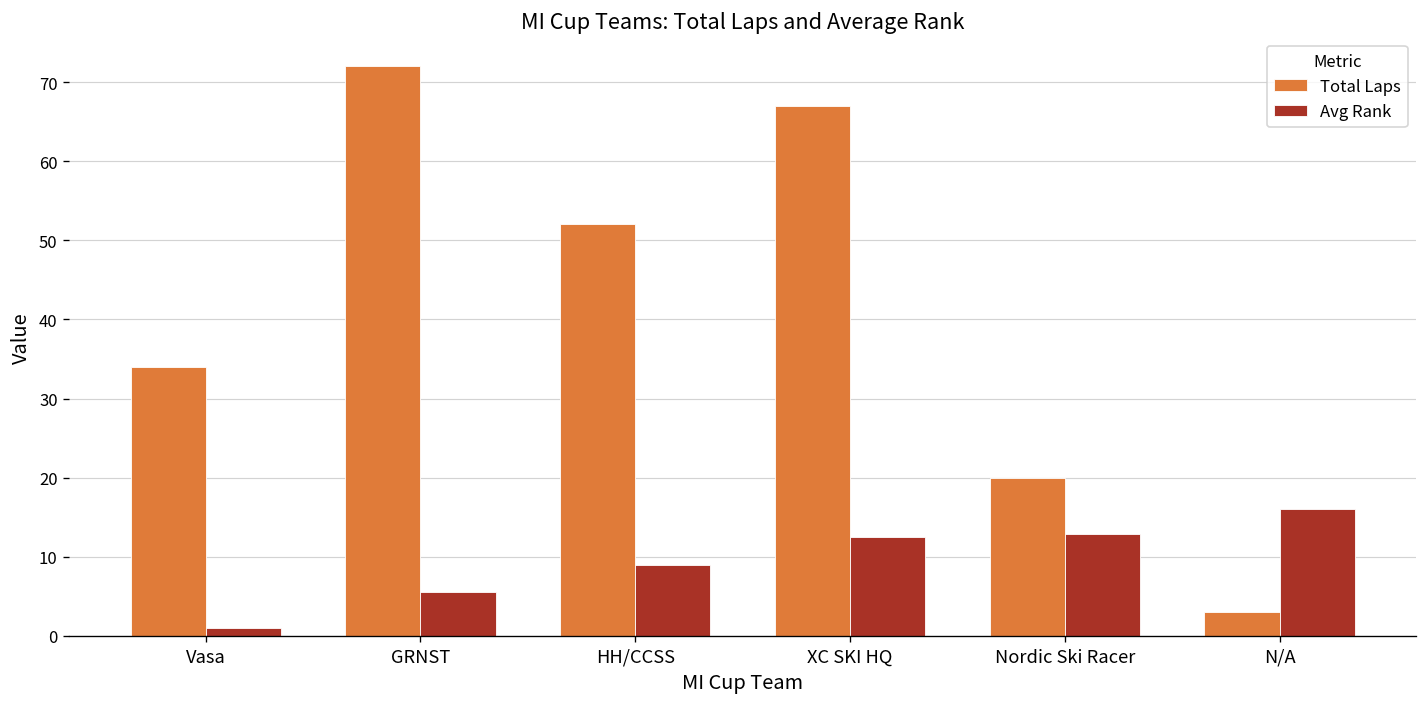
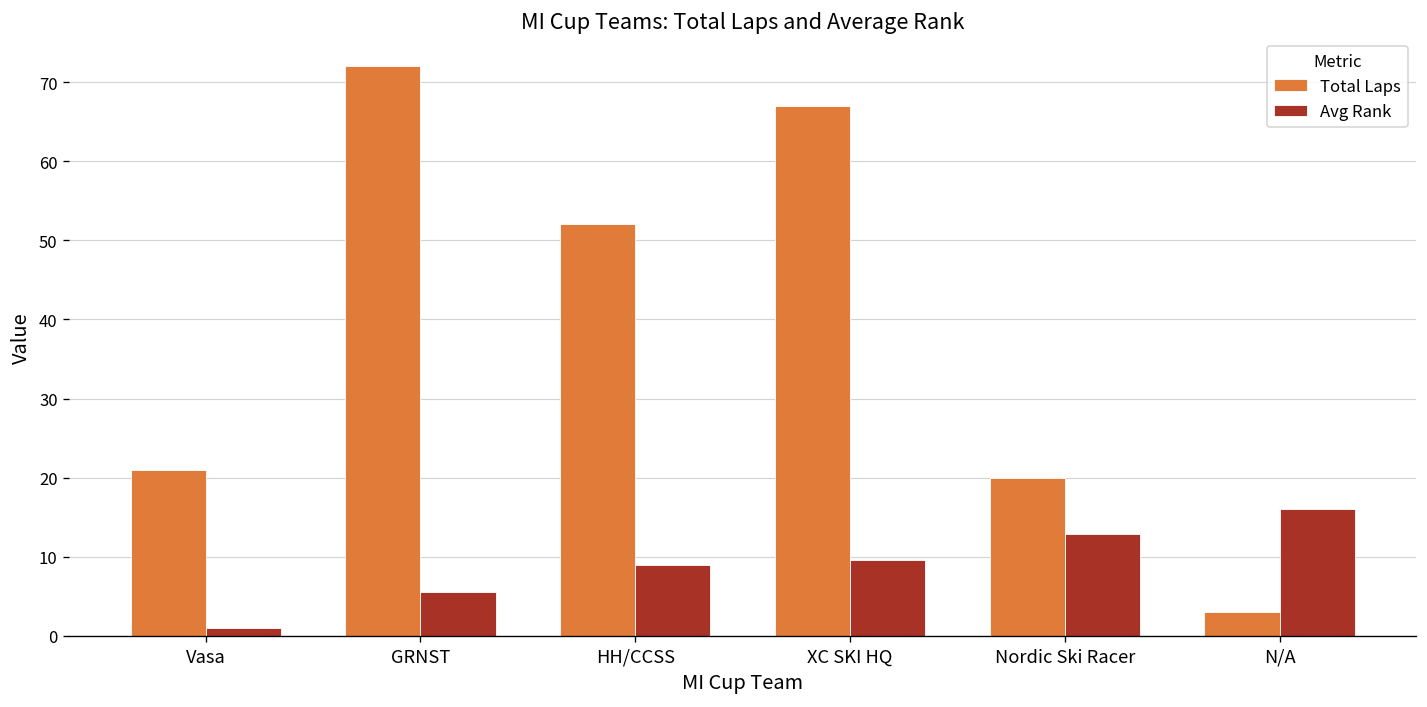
Total Laps, Vasa: 34 -> 21
Avg Rank, XC SKI HQ: 13 -> 10
